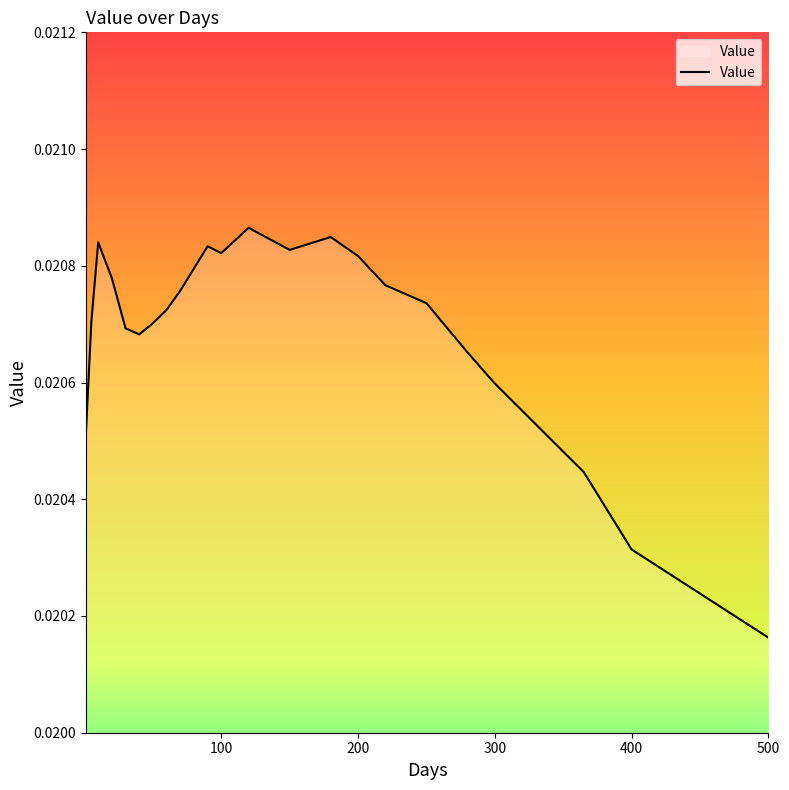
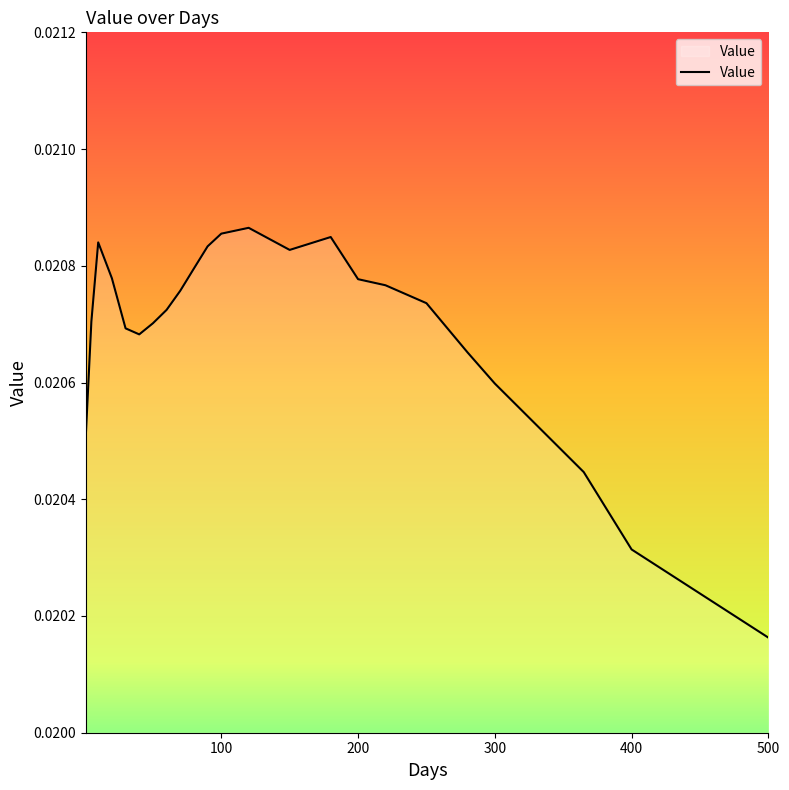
100: 0.02082 -> 0.02086
200: 0.02082 -> 0.02078
